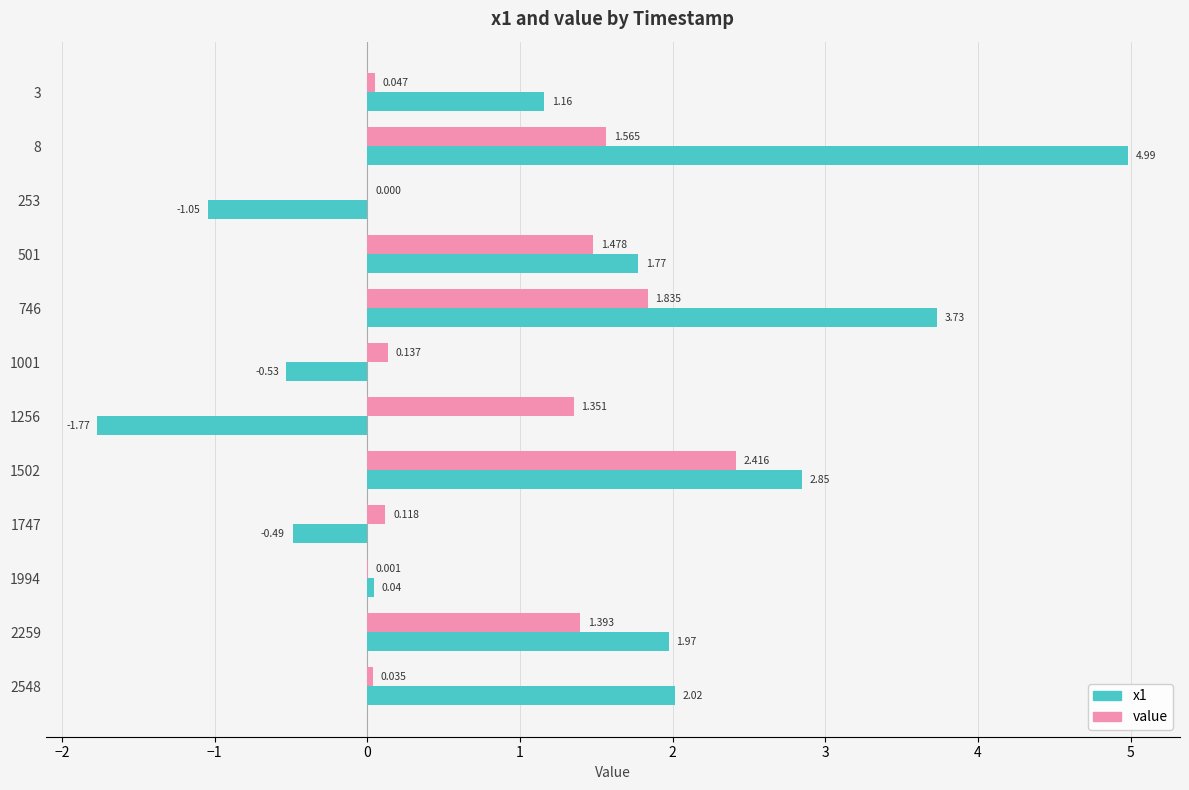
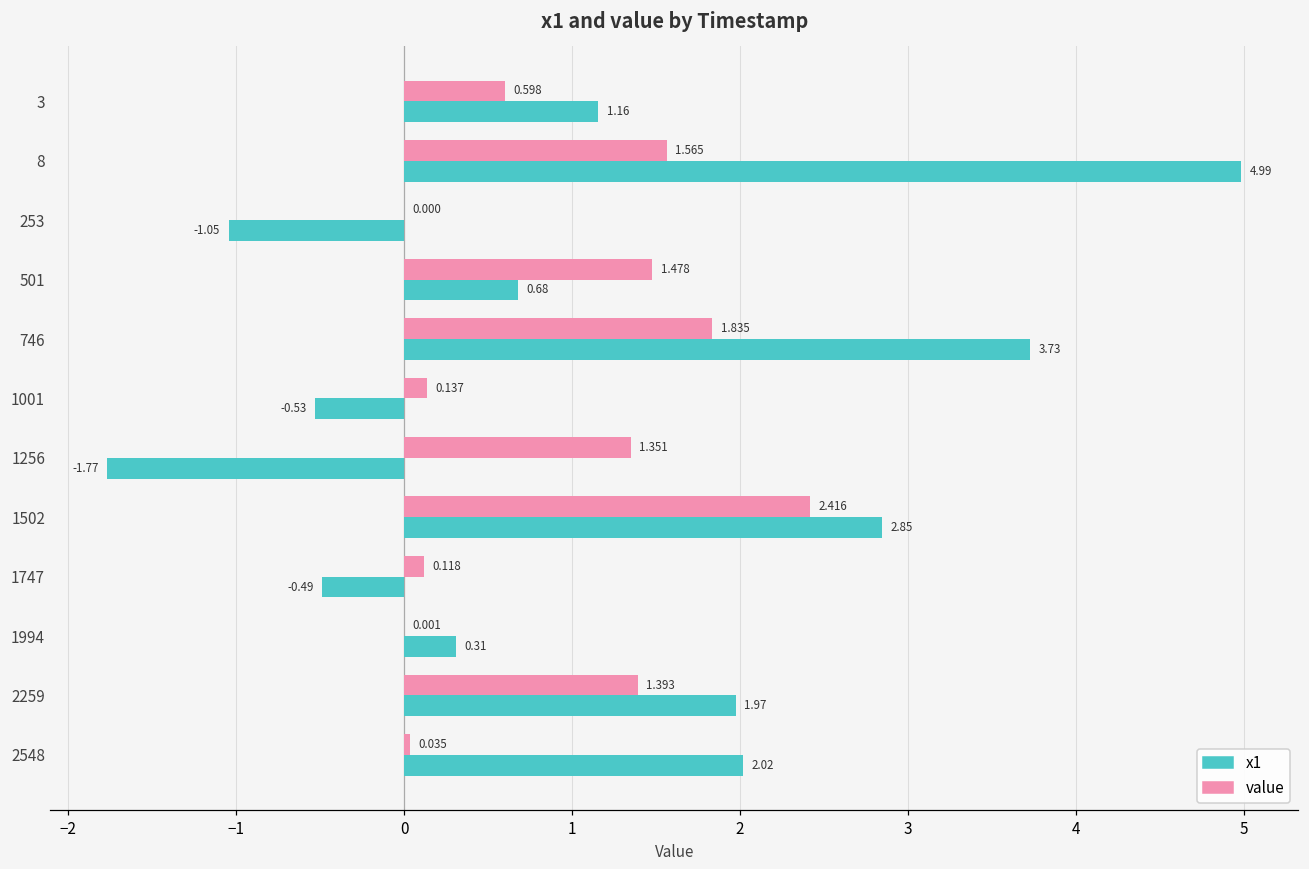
value, 3: 0.047 -> 0.598
x1, 501: 1.77 -> 0.68
x1, 1994: 0.04 -> 0.31
